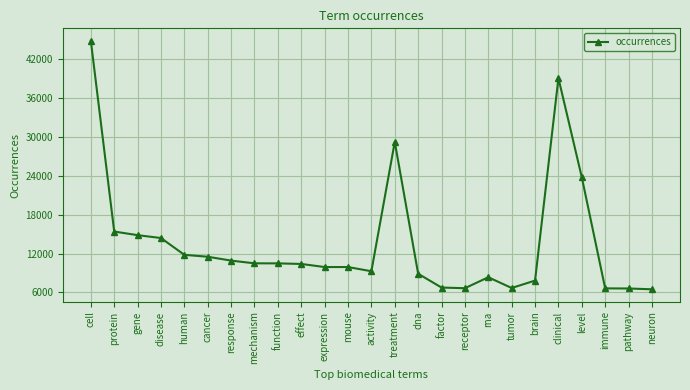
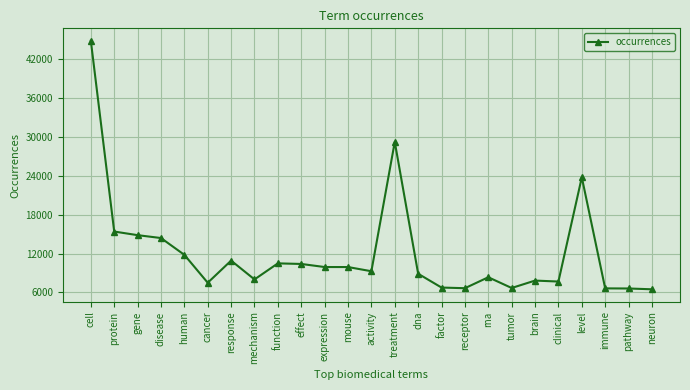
cancer: 12000 -> 8000
mechanism: 10000 -> 8000
clinical: 39000 -> 8000
